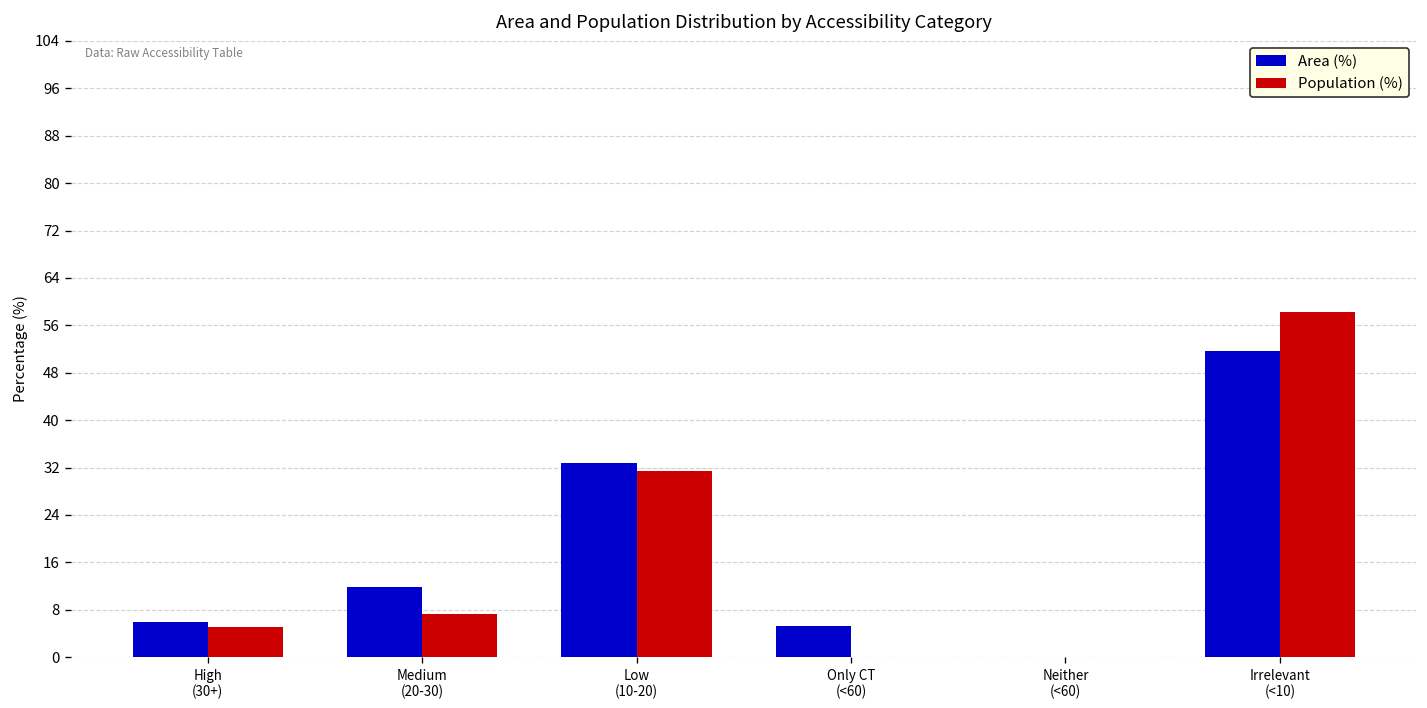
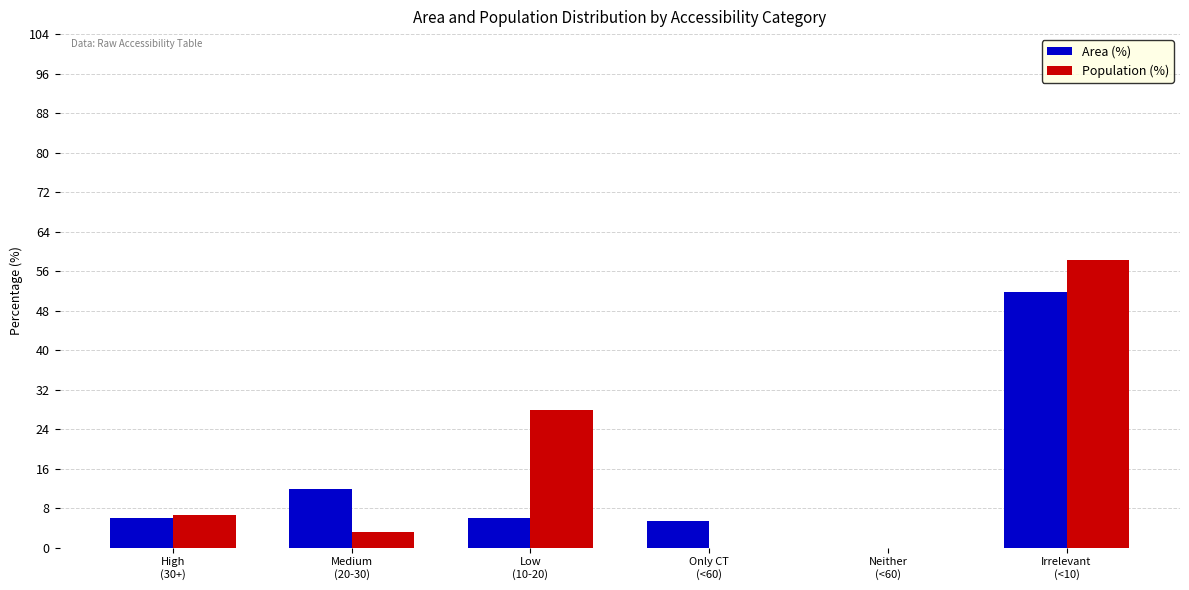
Population (%), High (30+): 5 -> 7
Population (%), Medium (20-30): 7 -> 3
Area (%), Low (10-20): 33 -> 6
Population (%), Low (10-20): 31 -> 28
